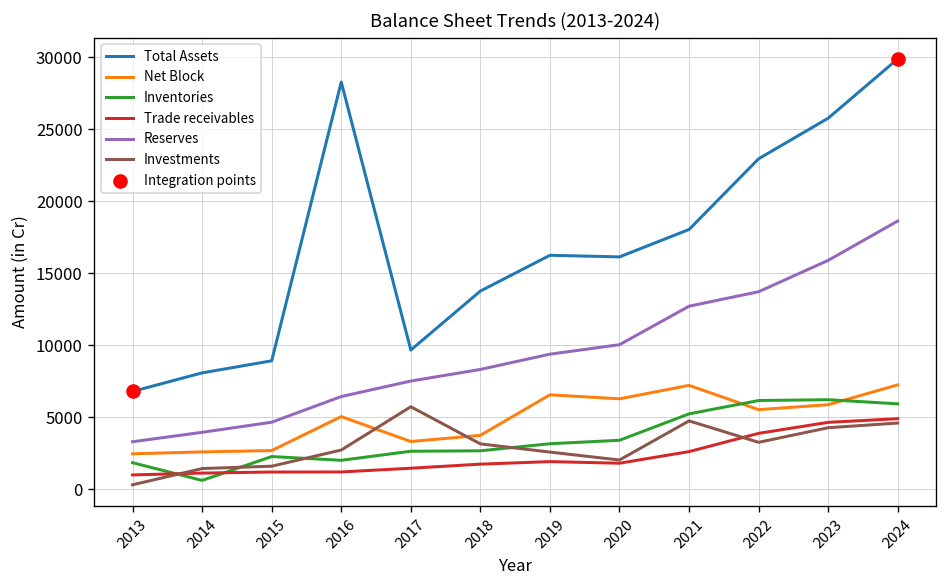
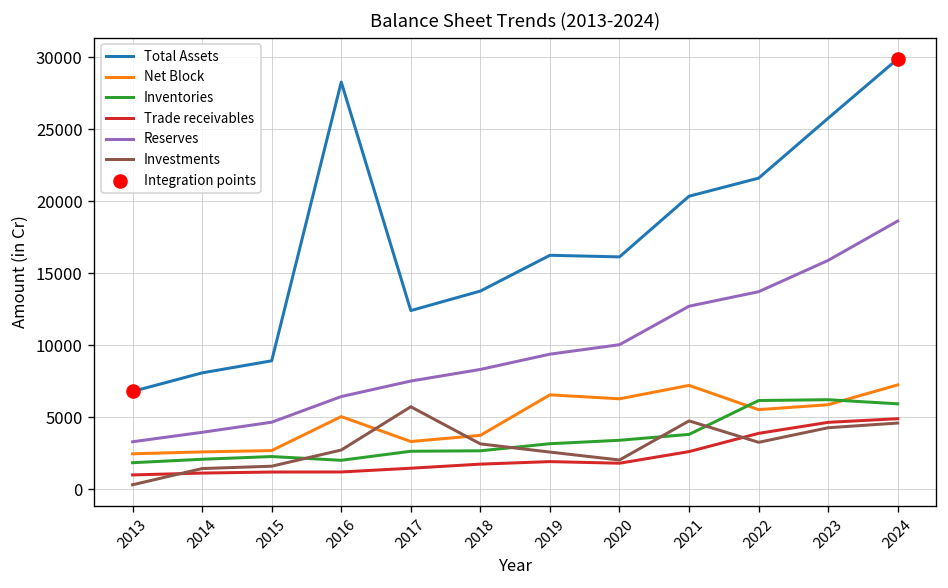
Inventories, 2014: 600 -> 2100
Total Assets, 2017: 9700 -> 12400
Total Assets, 2021: 18000 -> 20400
Inventories, 2021: 5200 -> 3800
Total Assets, 2022: 23000 -> 21600
